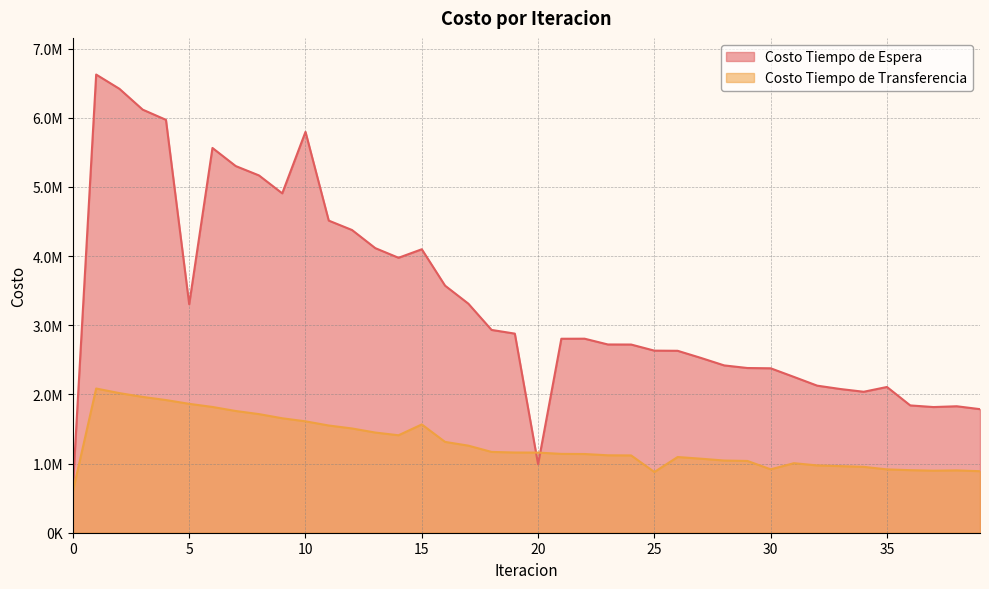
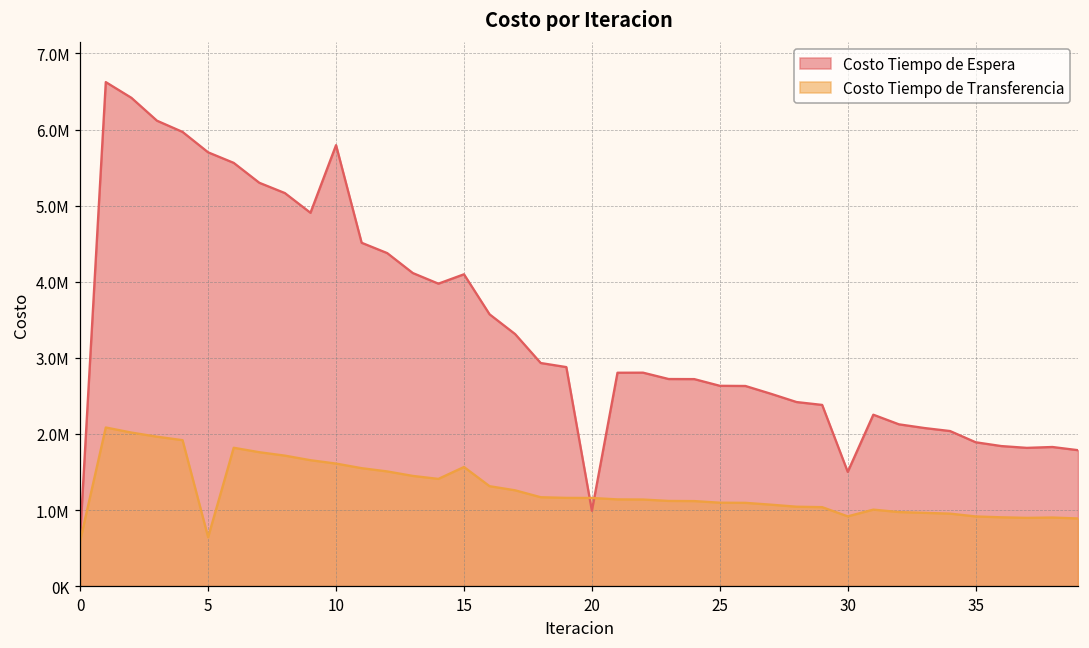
Costo Tiempo de Espera, 5: 3300000 -> 5700000
Costo Tiempo de Transferencia, 5: 1900000 -> 600000
Costo Tiempo de Transferencia, 25: 900000 -> 1100000
Costo Tiempo de Espera, 30: 2400000 -> 1500000
Costo Tiempo de Espera, 35: 2100000 -> 1900000
